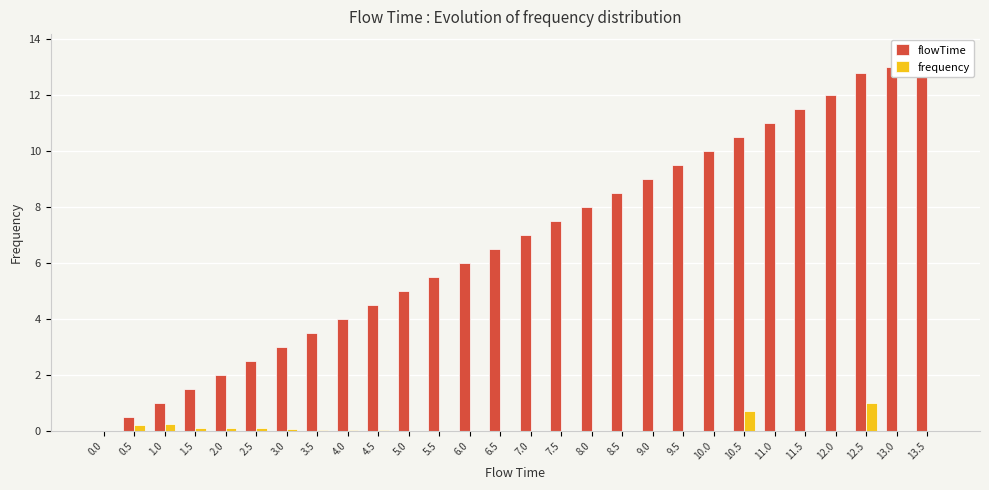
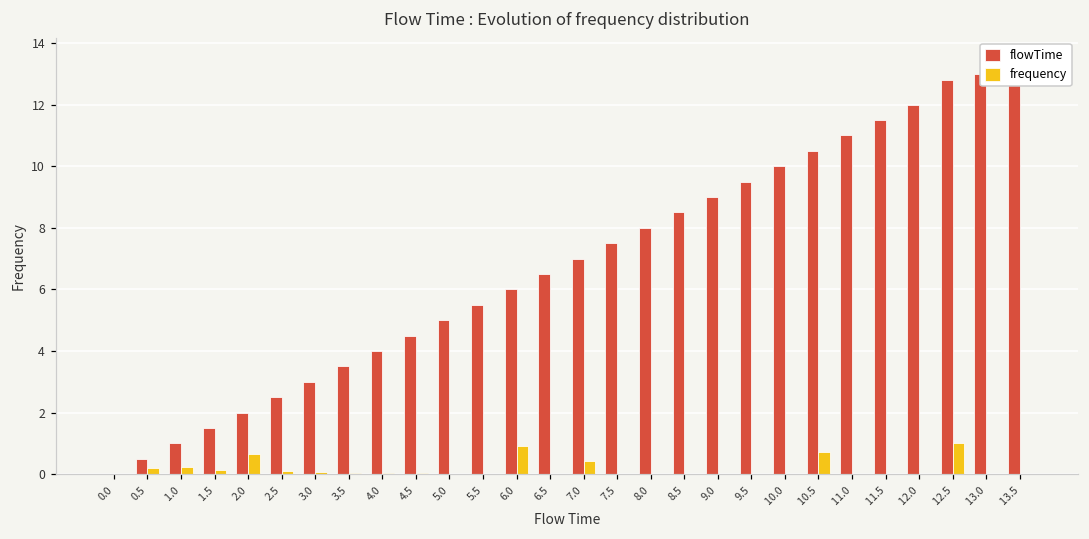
frequency, 2.0: 0.1 -> 0.7
frequency, 6.0: 0.0 -> 0.9
frequency, 7.0: 0.0 -> 0.4
